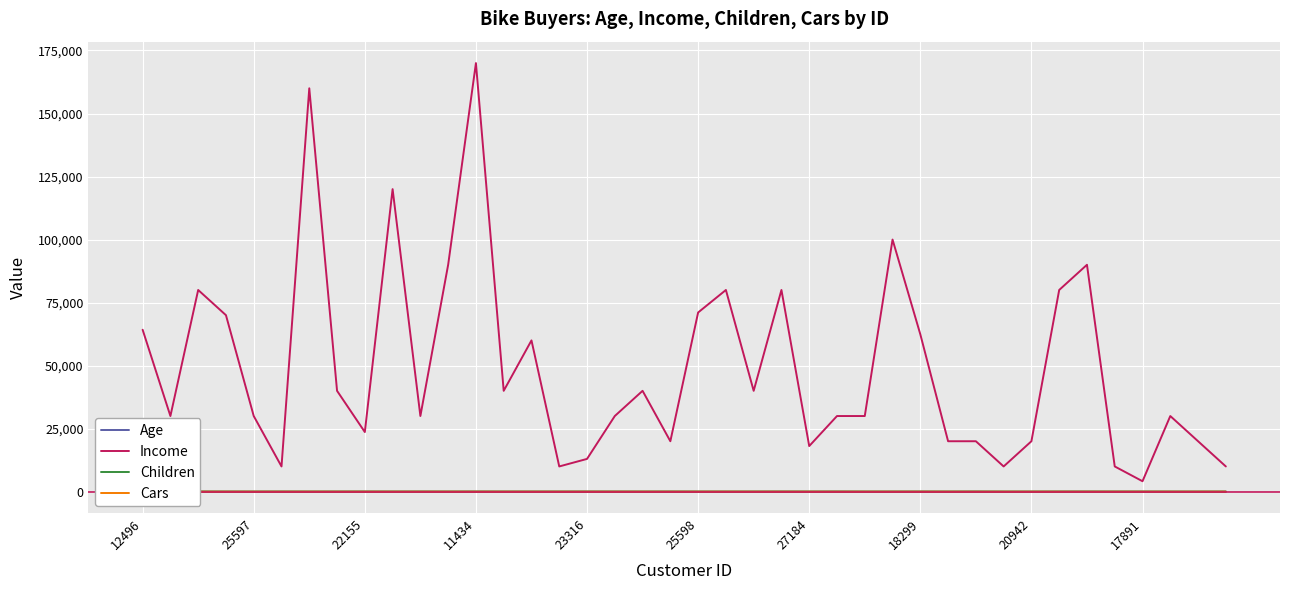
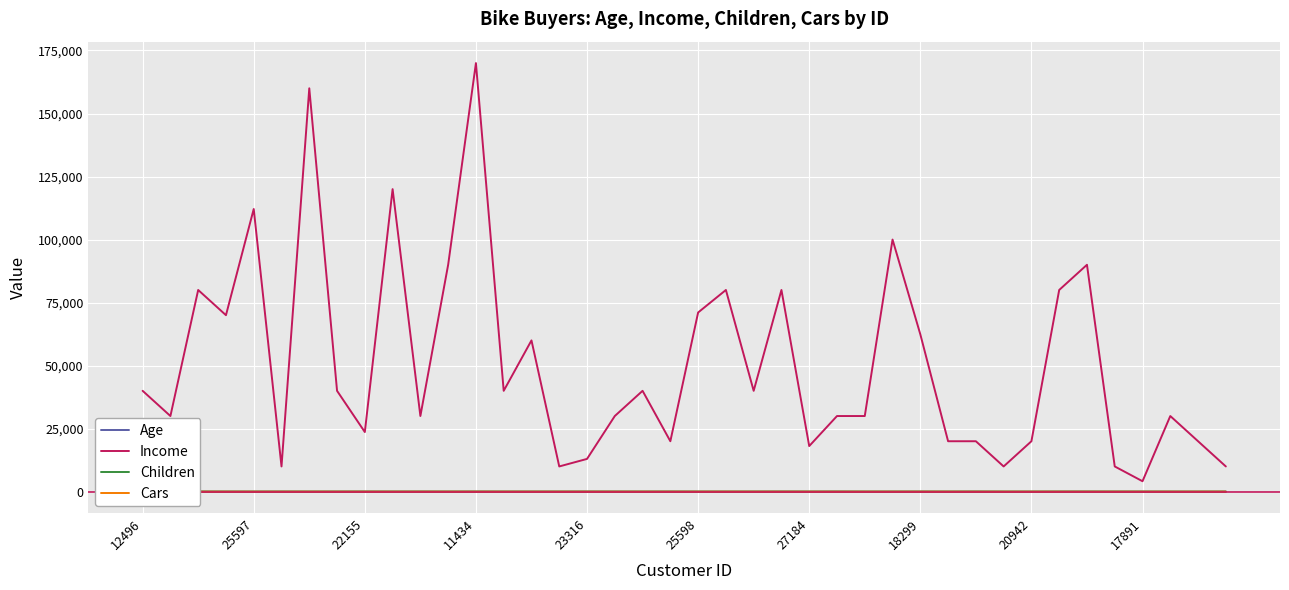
Income, 12496: 64,000 -> 40,000
Income, 25597: 30,000 -> 112,000
